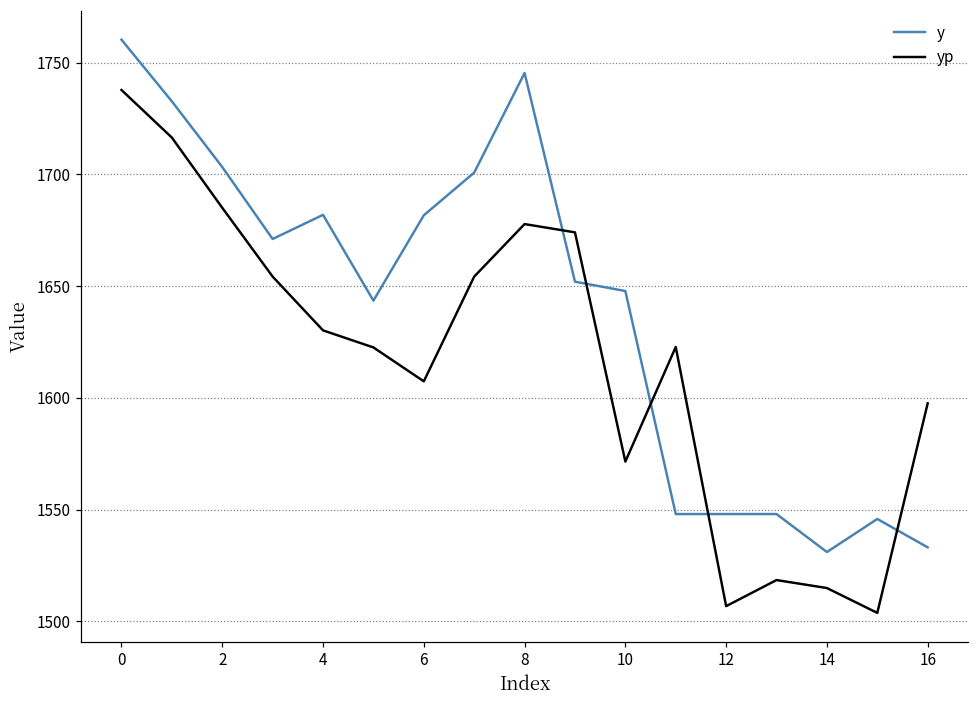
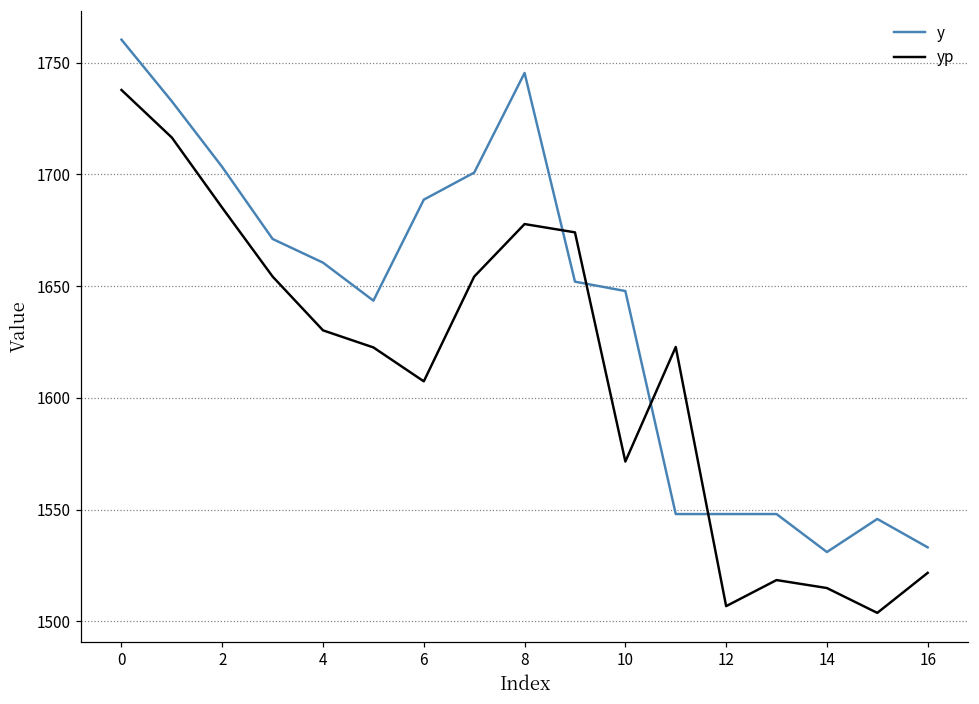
y, 4: 1682 -> 1661
y, 6: 1682 -> 1689
yp, 16: 1598 -> 1522
